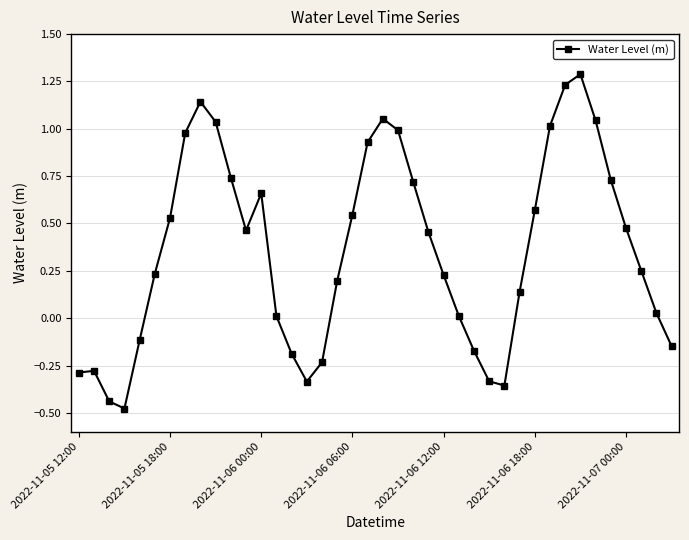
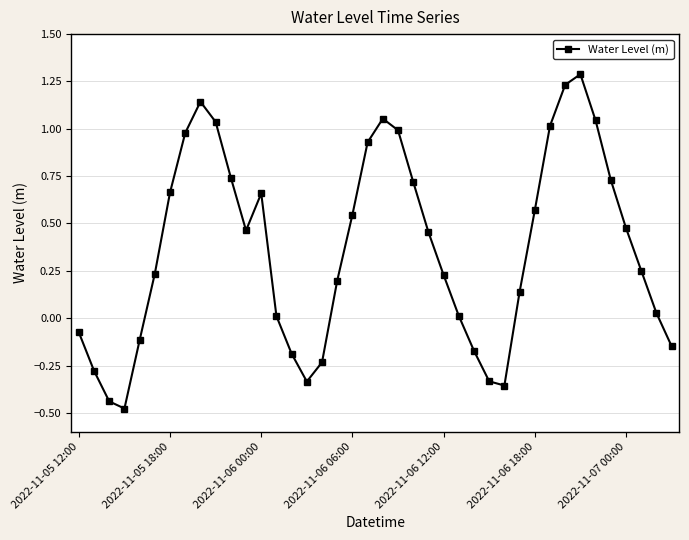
2022-11-05 12:00: -0.29 -> -0.08
2022-11-05 18:00: 0.53 -> 0.66
